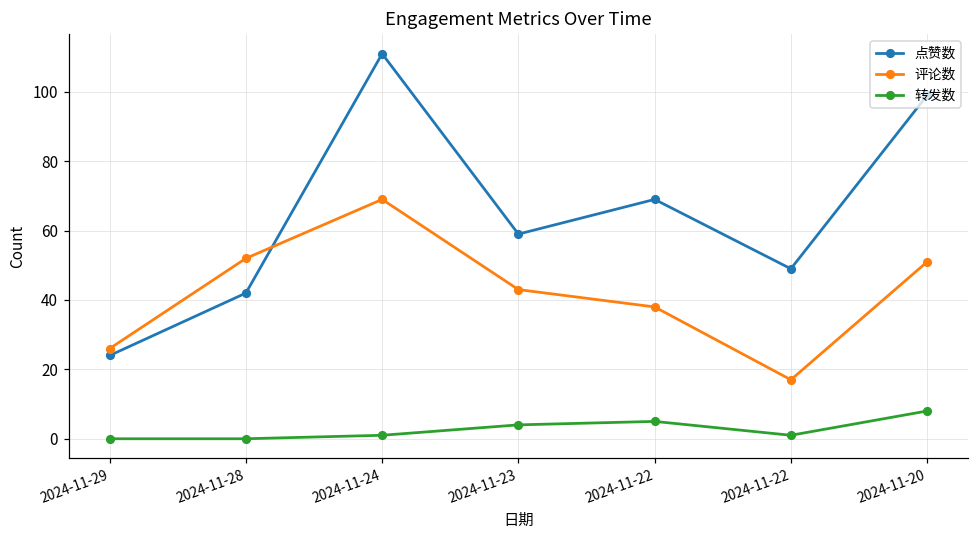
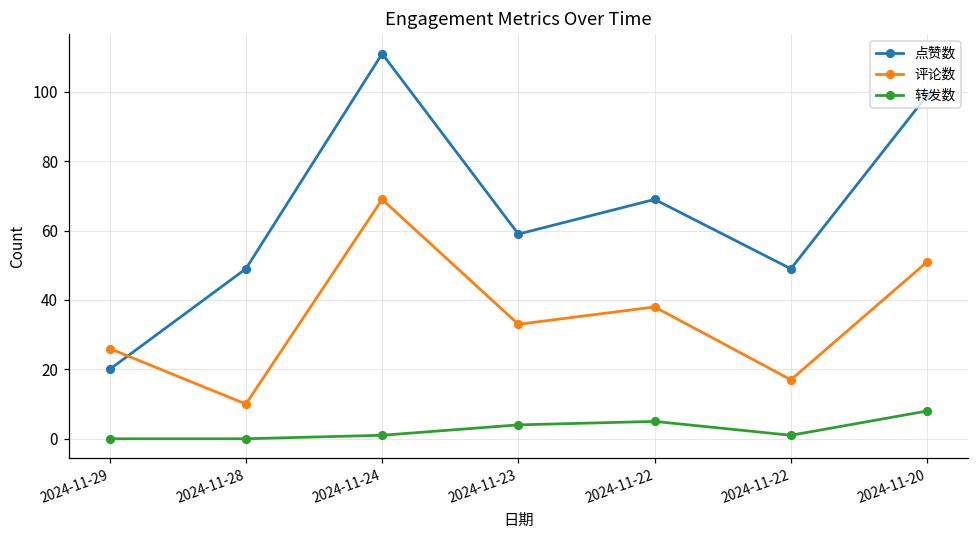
点赞数, 2024-11-29: 24 -> 20
点赞数, 2024-11-28: 42 -> 49
评论数, 2024-11-28: 52 -> 10
评论数, 2024-11-23: 43 -> 33
